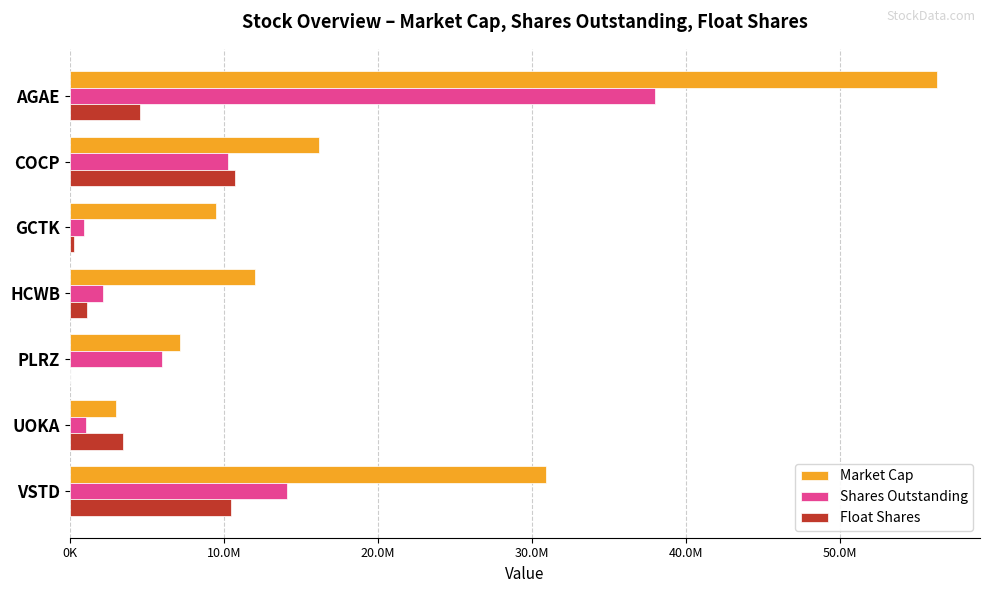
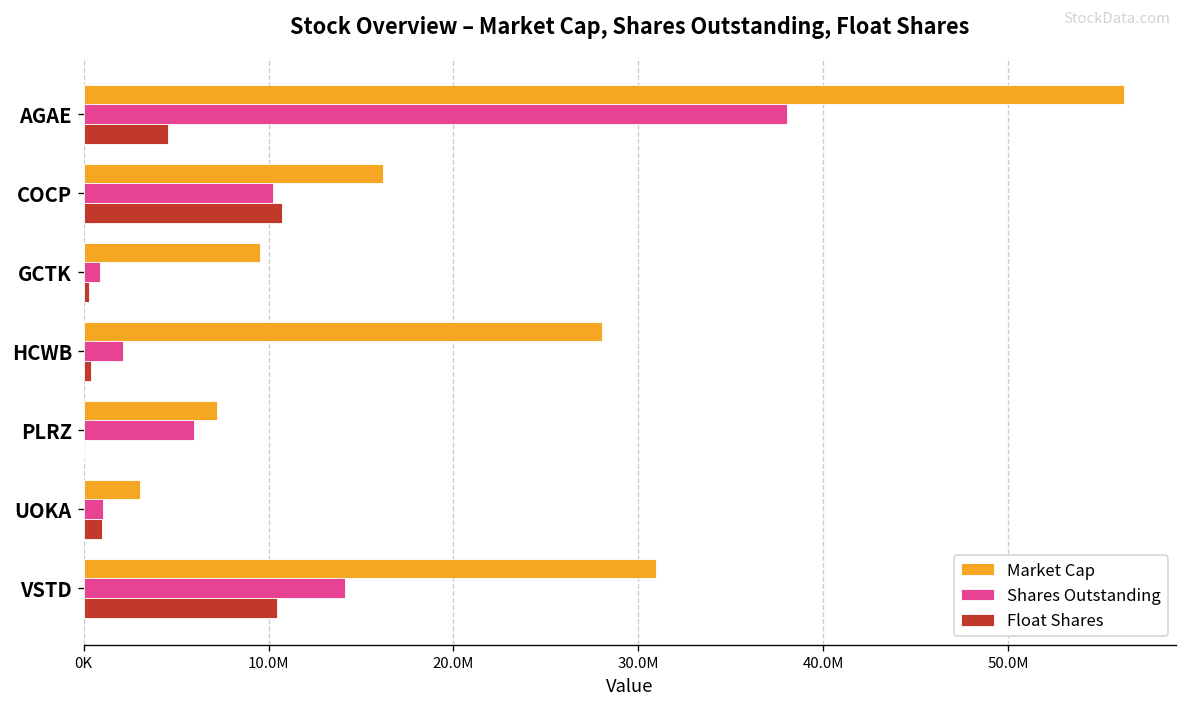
Market Cap, HCWB: 12000000 -> 28000000
Float Shares, HCWB: 1100000 -> 400000
Float Shares, UOKA: 3500000 -> 1000000
